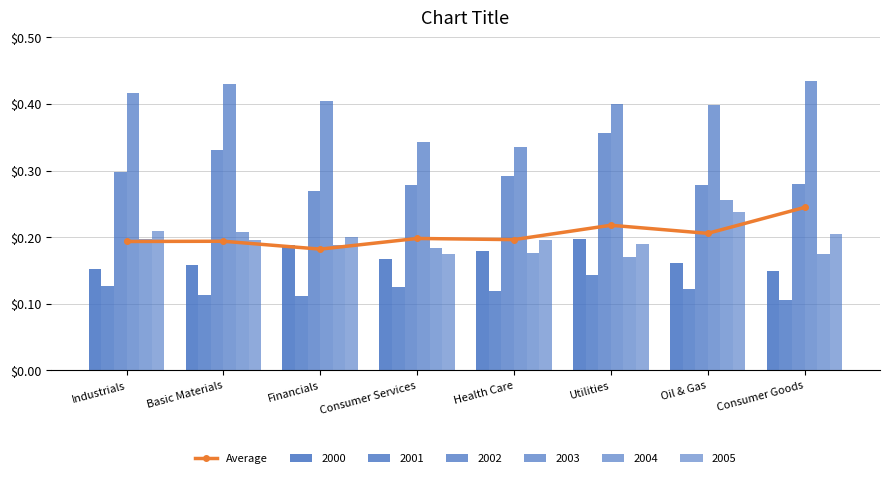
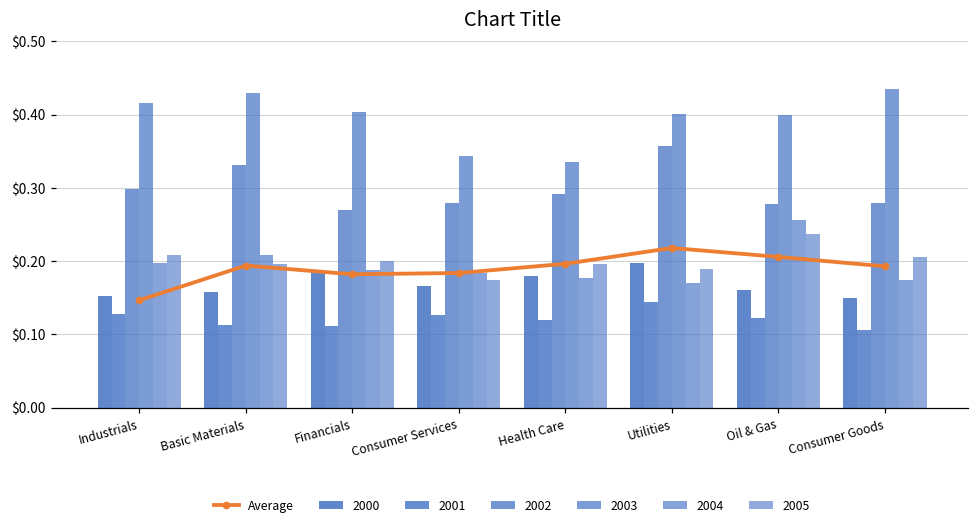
Average, Industrials: $0.19 -> $0.15
Average, Consumer Services: $0.20 -> $0.18
Average, Consumer Goods: $0.24 -> $0.19
